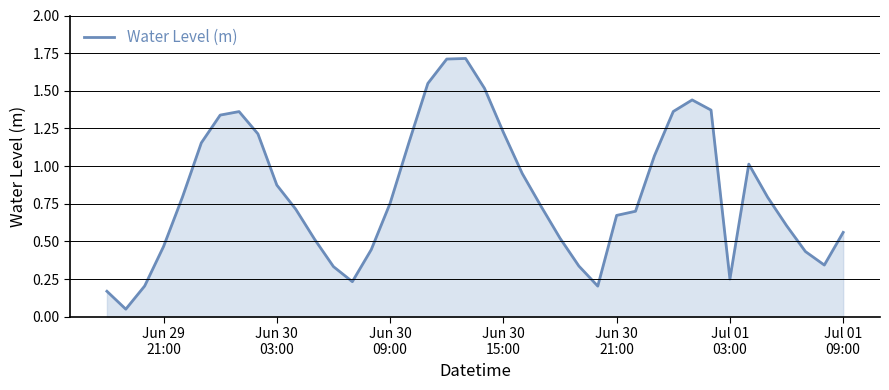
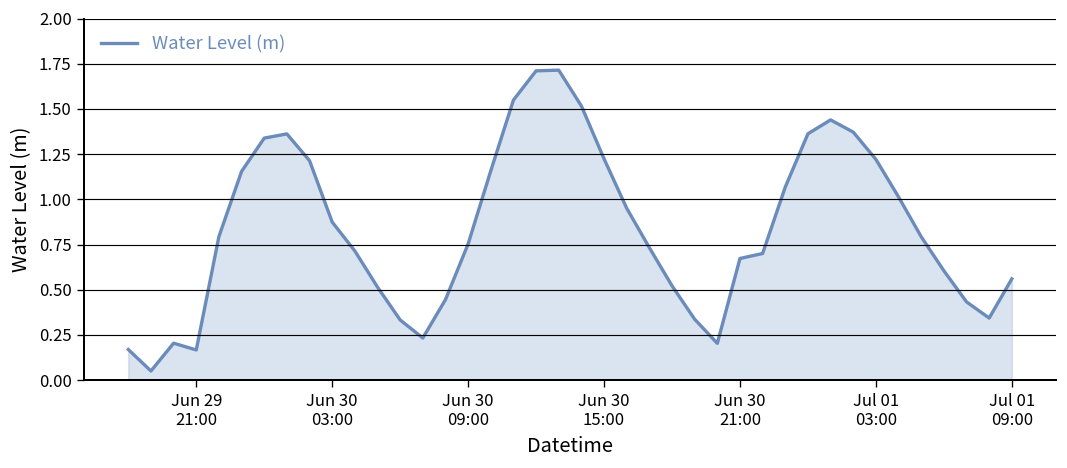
Jun 29 21:00: 0.47 -> 0.17
Jul 01 03:00: 0.25 -> 1.22
